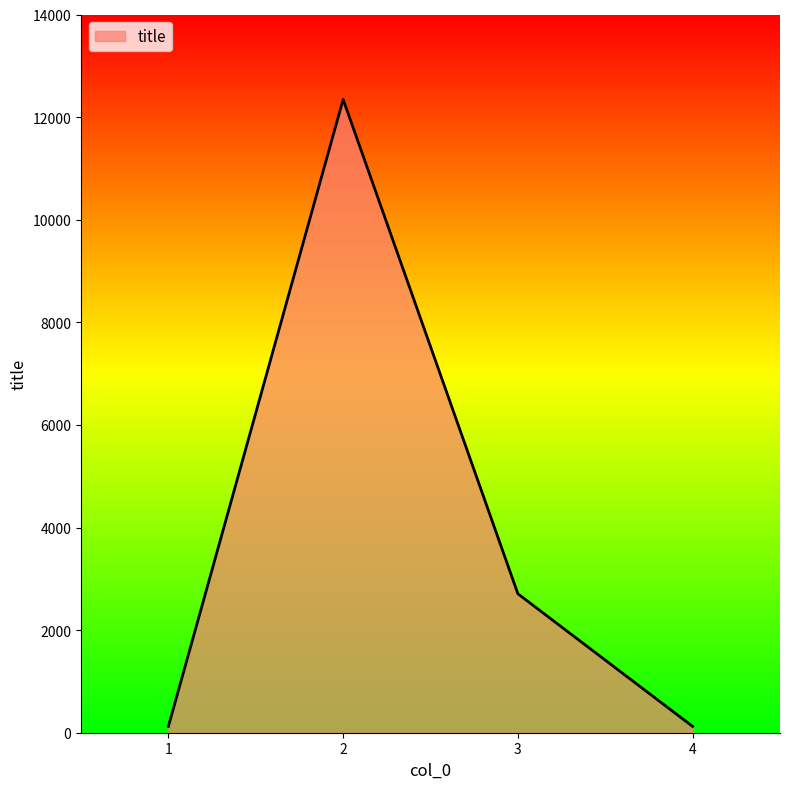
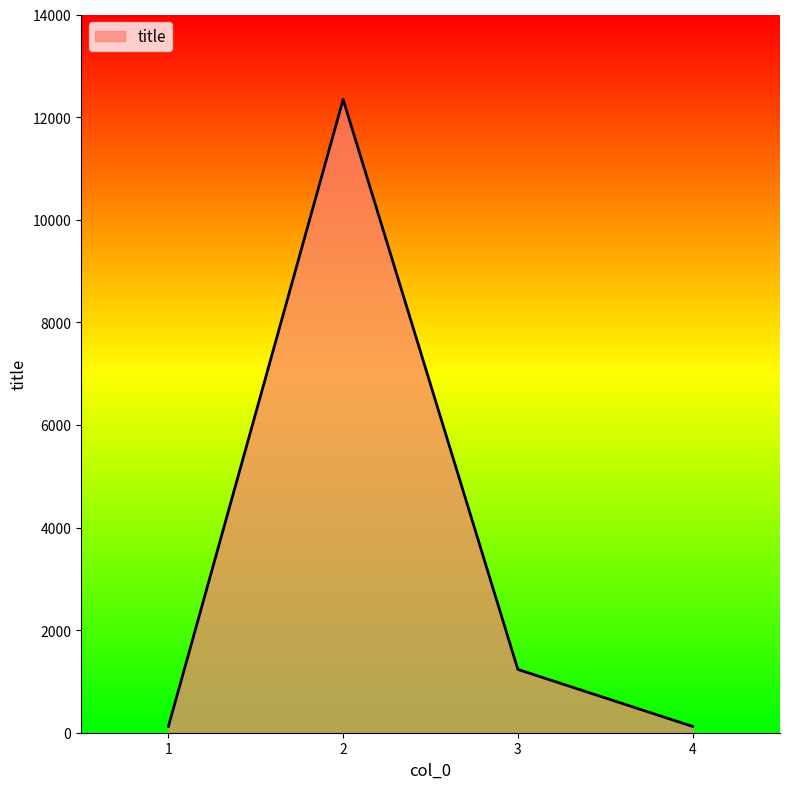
3: 2700 -> 1200
